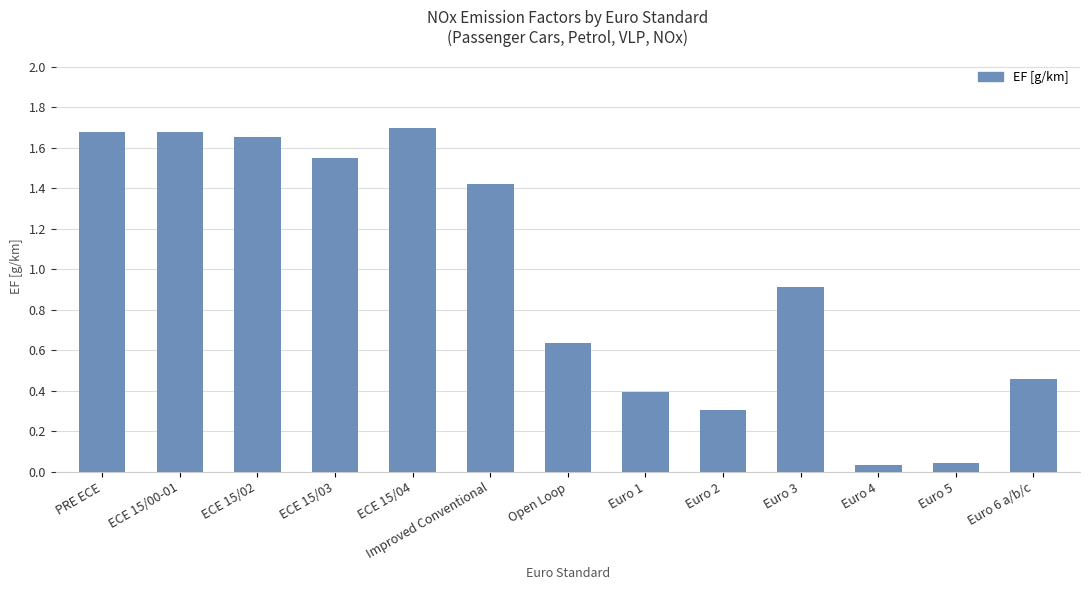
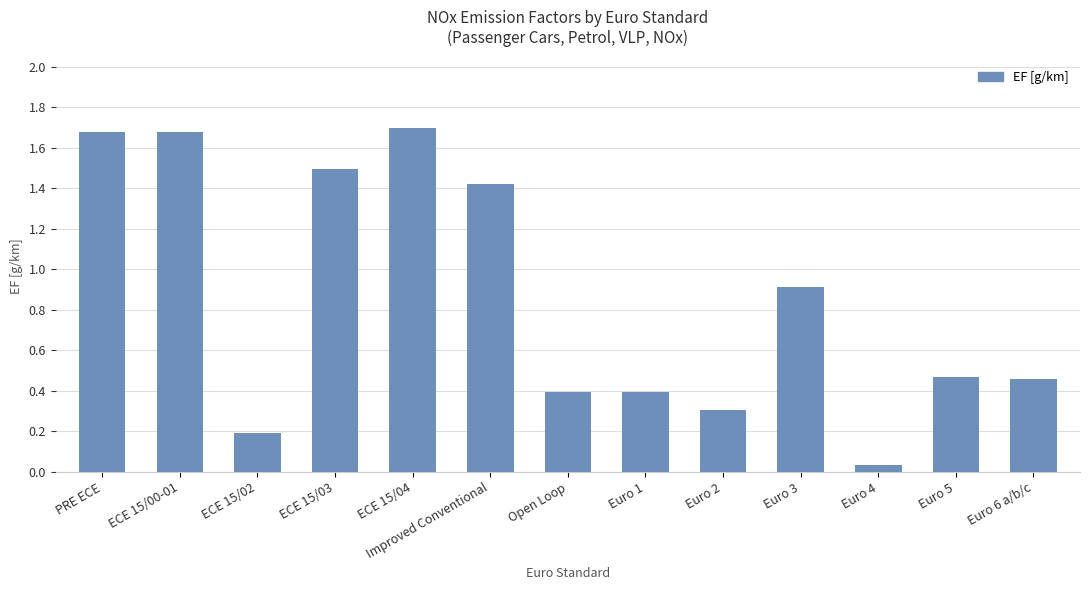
ECE 15/02: 1.65 -> 0.19
ECE 15/03: 1.55 -> 1.50
Open Loop: 0.63 -> 0.39
Euro 5: 0.04 -> 0.47
